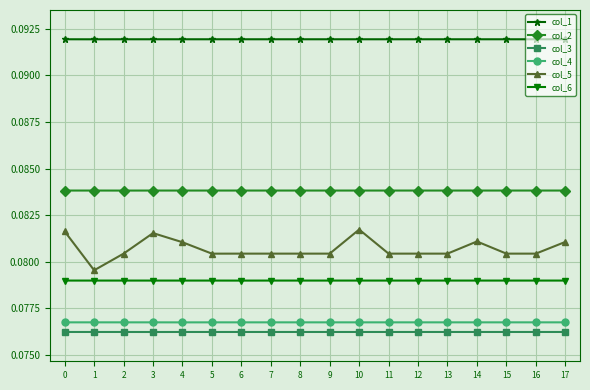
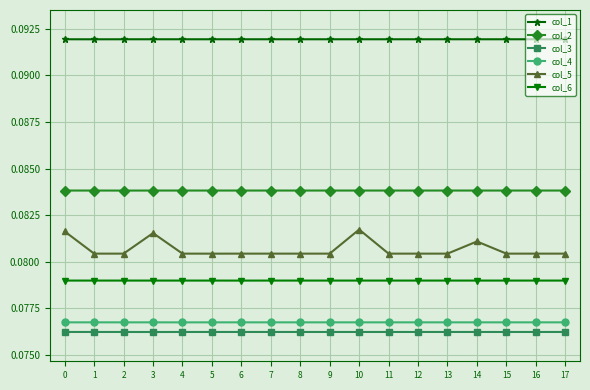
col_5, 1: 0.0795 -> 0.0804
col_5, 4: 0.0810 -> 0.0804
col_5, 17: 0.0811 -> 0.0804
